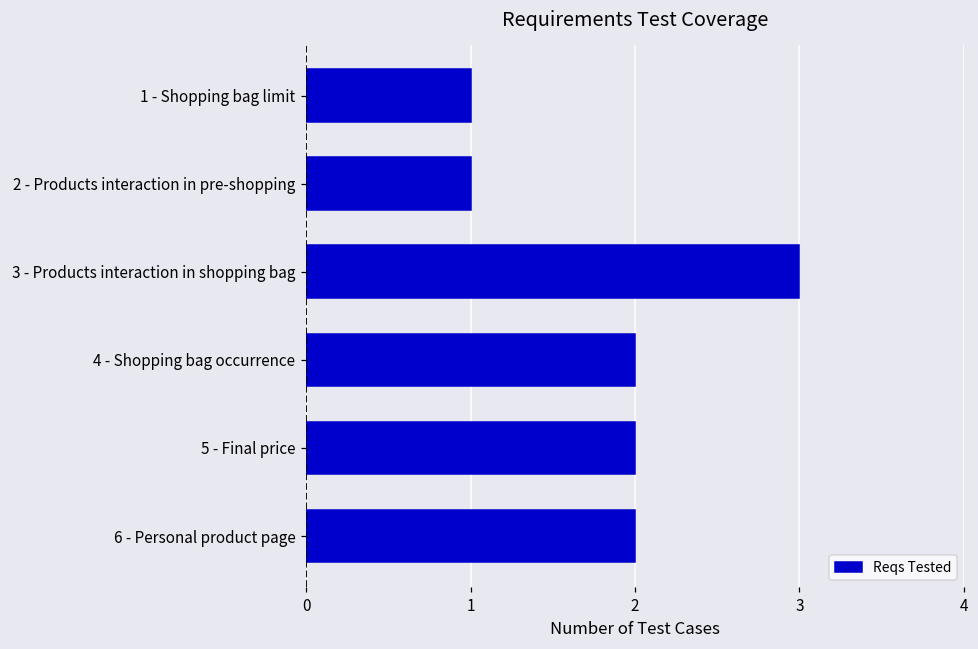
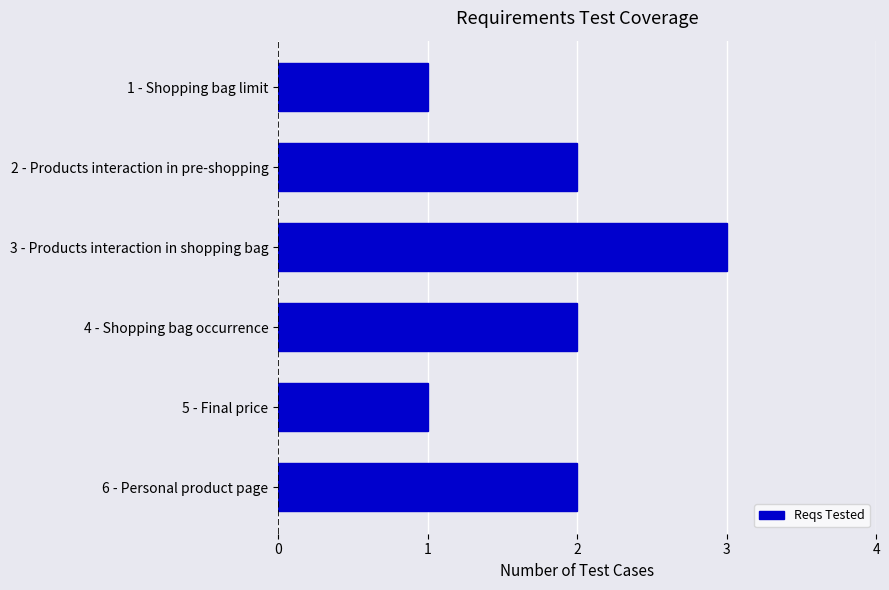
2 - Products interaction in pre-shopping: 1 -> 2
5 - Final price: 2 -> 1
